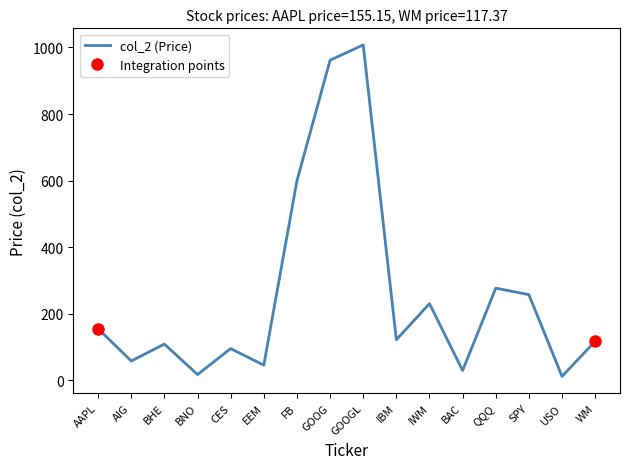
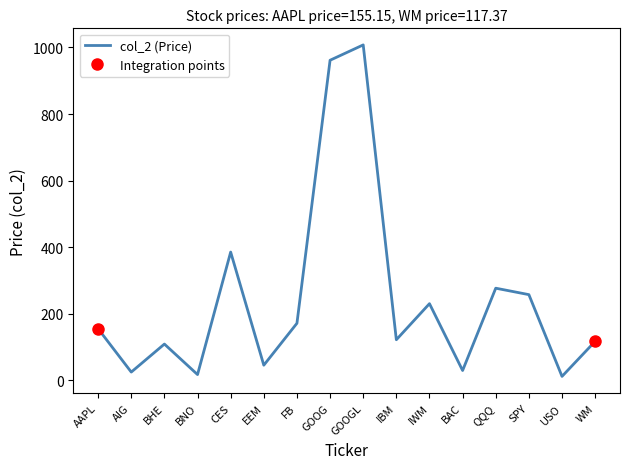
col_2 (Price), AIG: 60 -> 30
col_2 (Price), CES: 100 -> 390
col_2 (Price), FB: 600 -> 170
